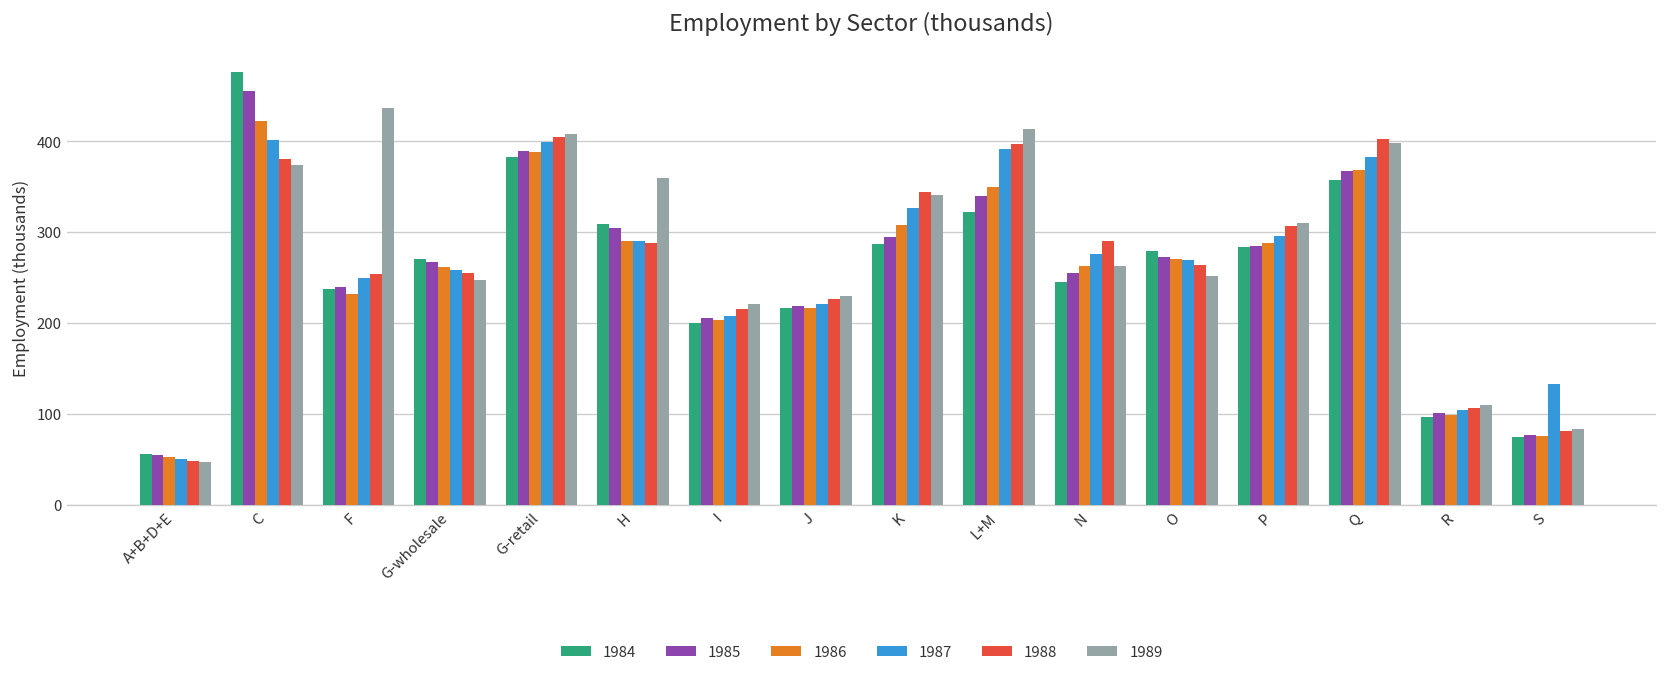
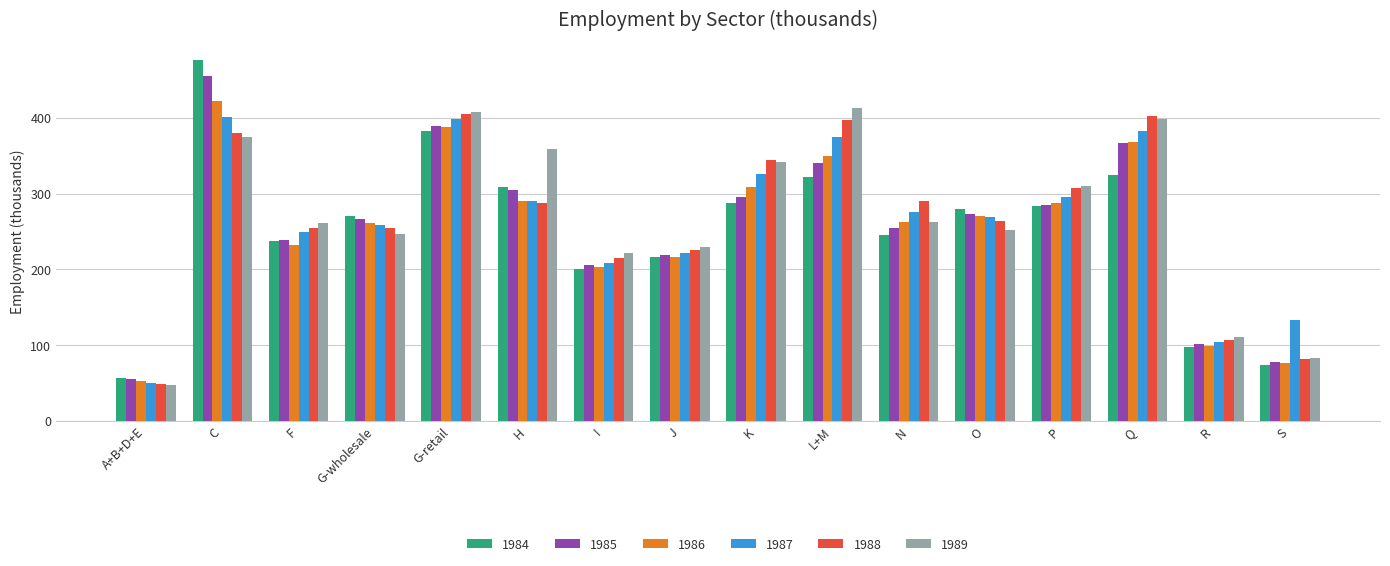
1989, F: 440 -> 260
1987, L+M: 390 -> 380
1984, Q: 360 -> 330
